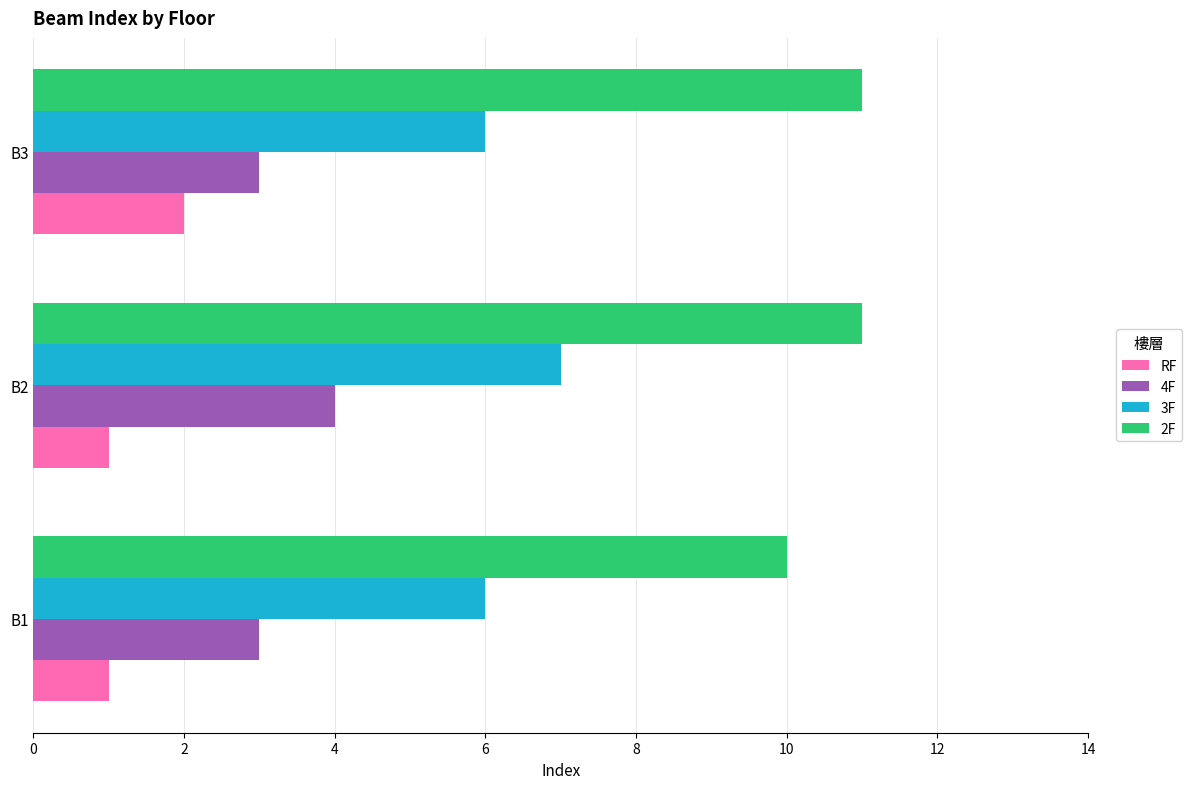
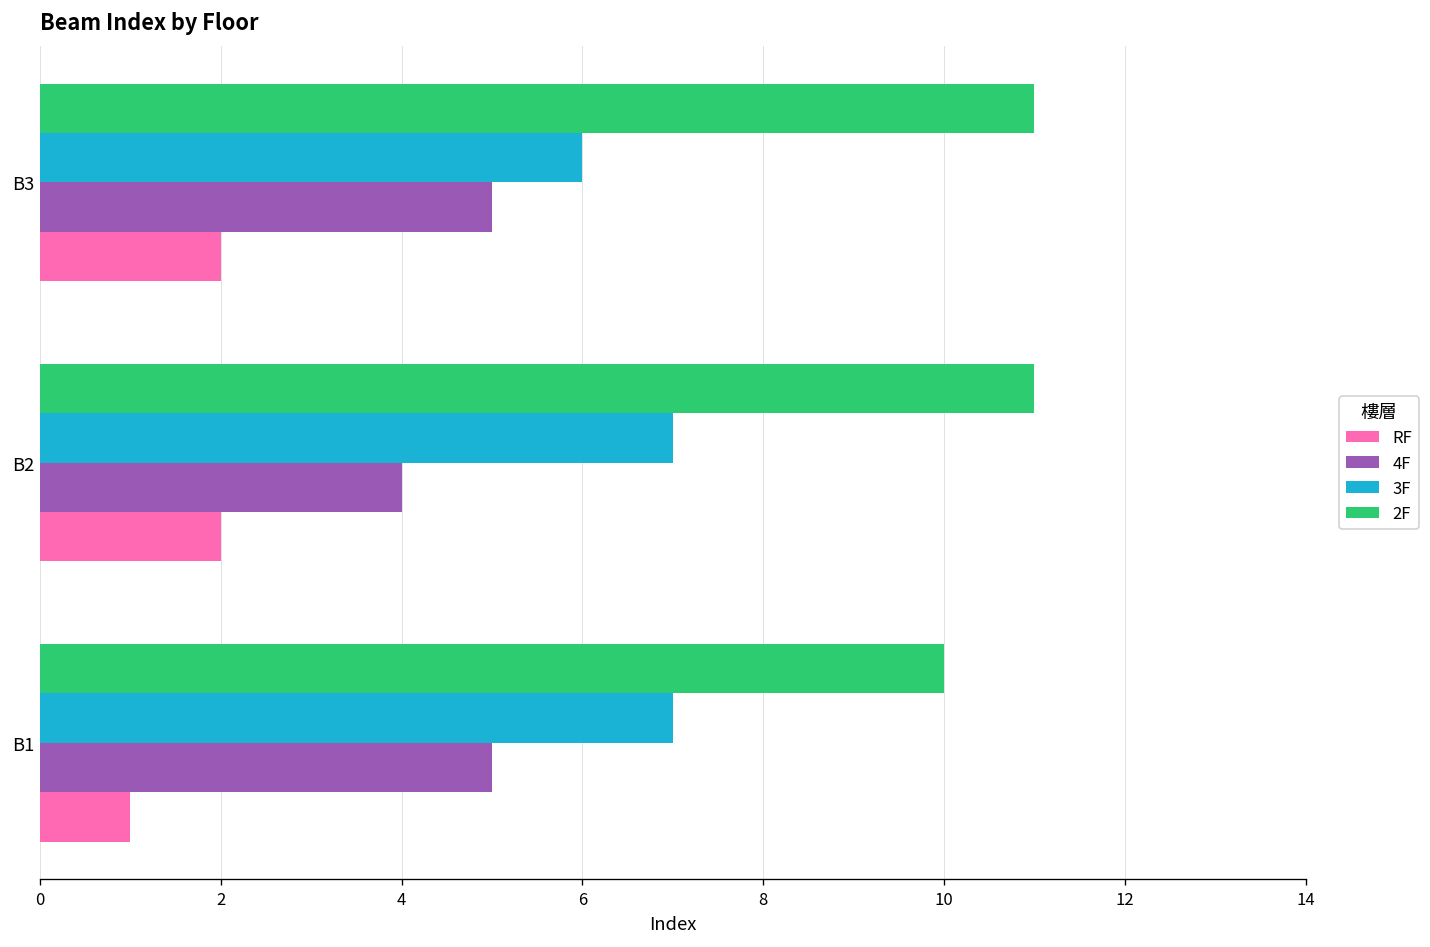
4F, B3: 3 -> 5
RF, B2: 1 -> 2
3F, B1: 6 -> 7
4F, B1: 3 -> 5
